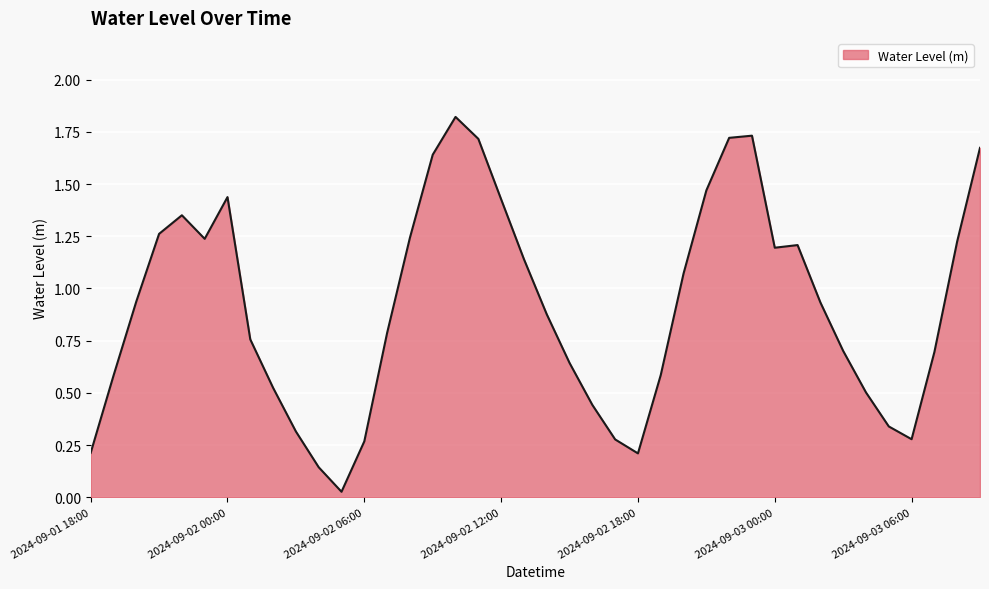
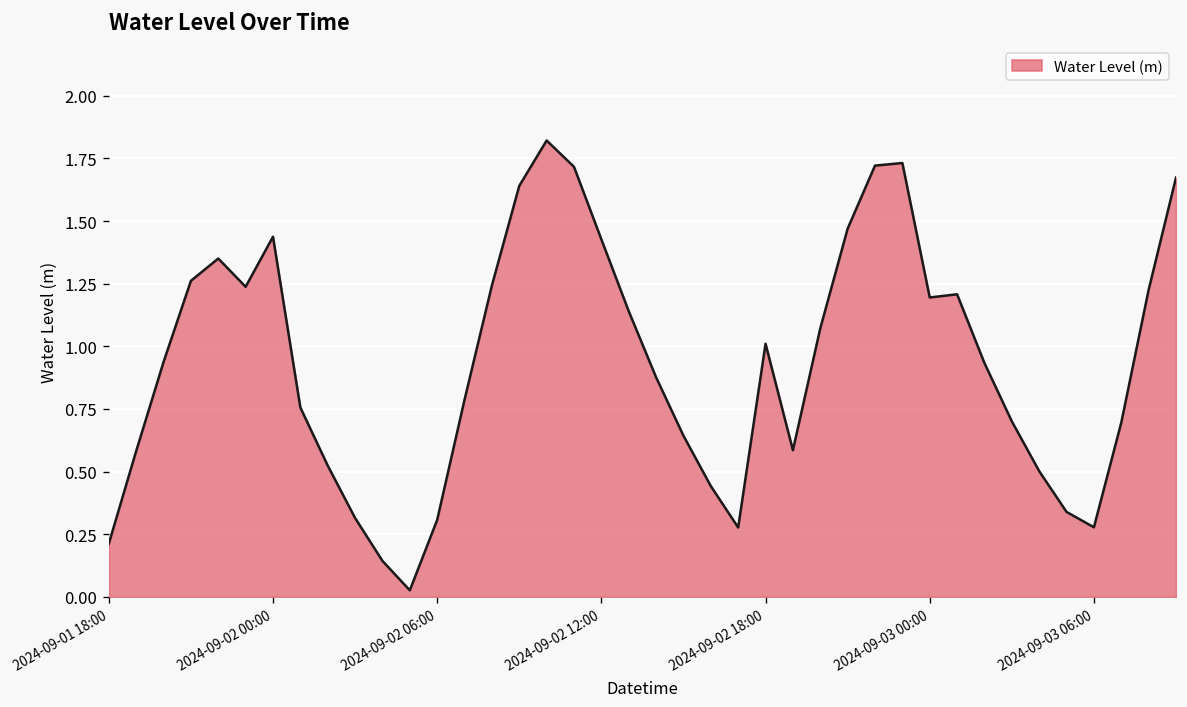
2024-09-02 06:00: 0.27 -> 0.31
2024-09-02 18:00: 0.21 -> 1.01
